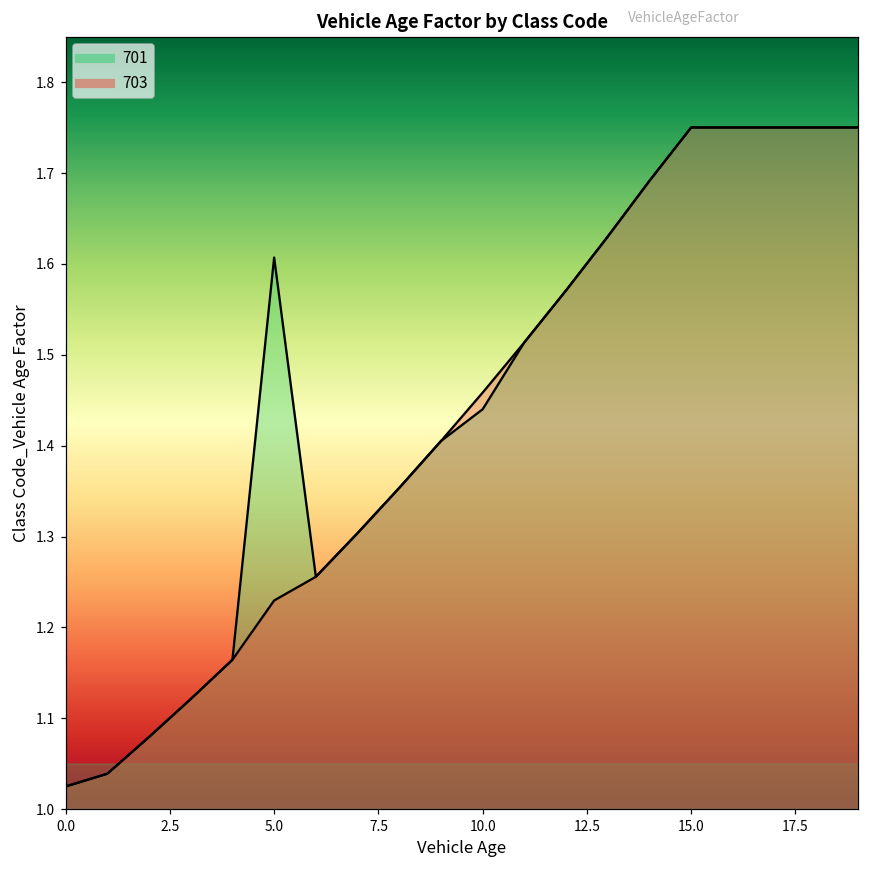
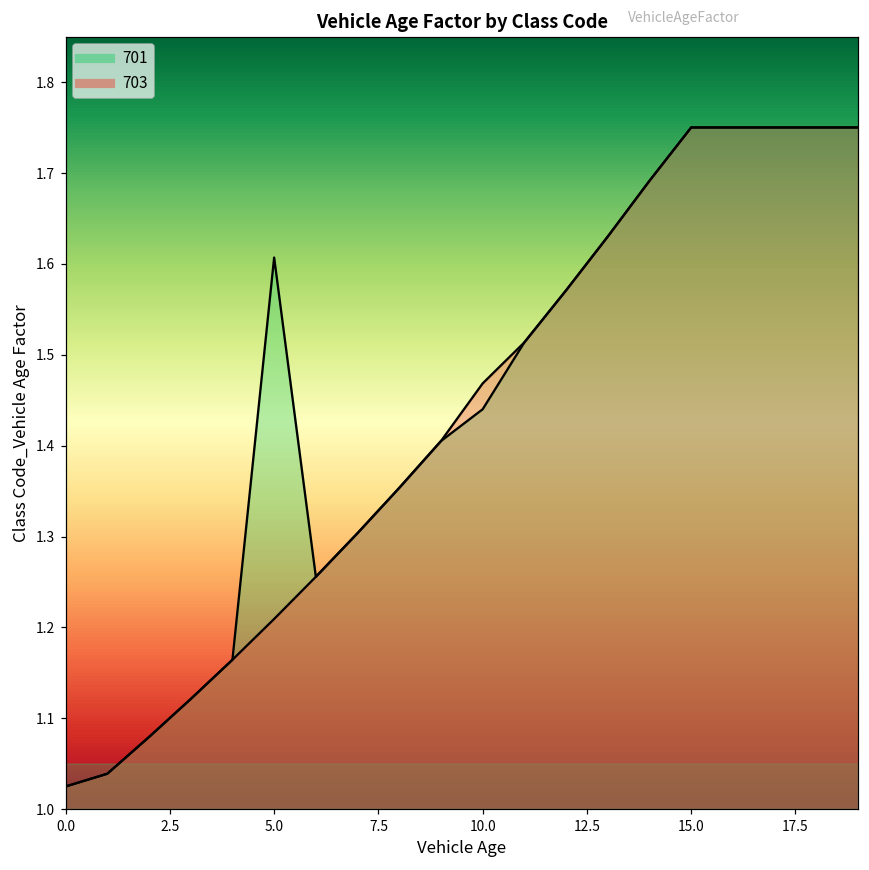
703, 5.0: 1.23 -> 1.21
703, 10.0: 1.46 -> 1.47
